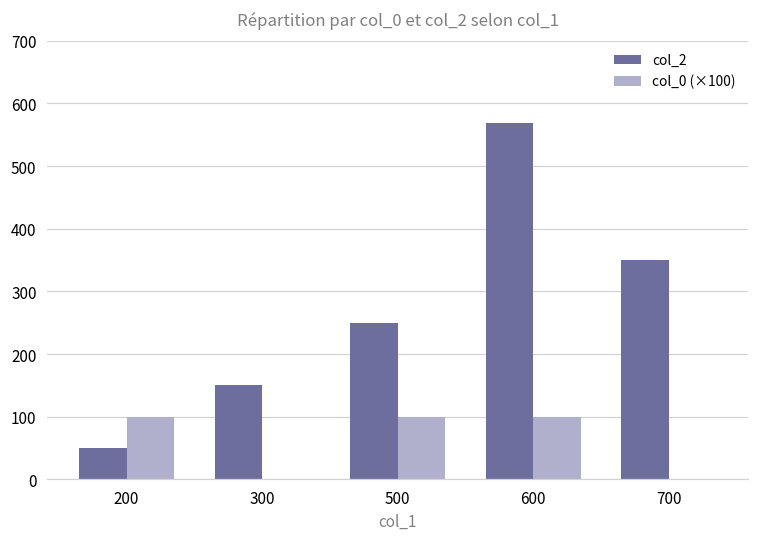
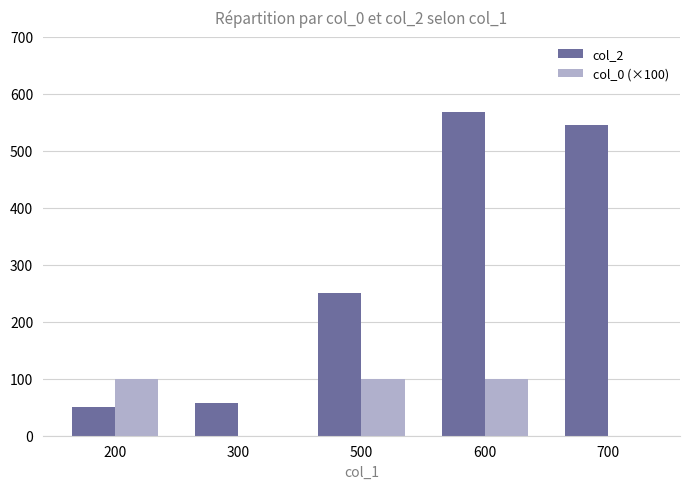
col_2, 300: 150 -> 60
col_2, 700: 350 -> 550
